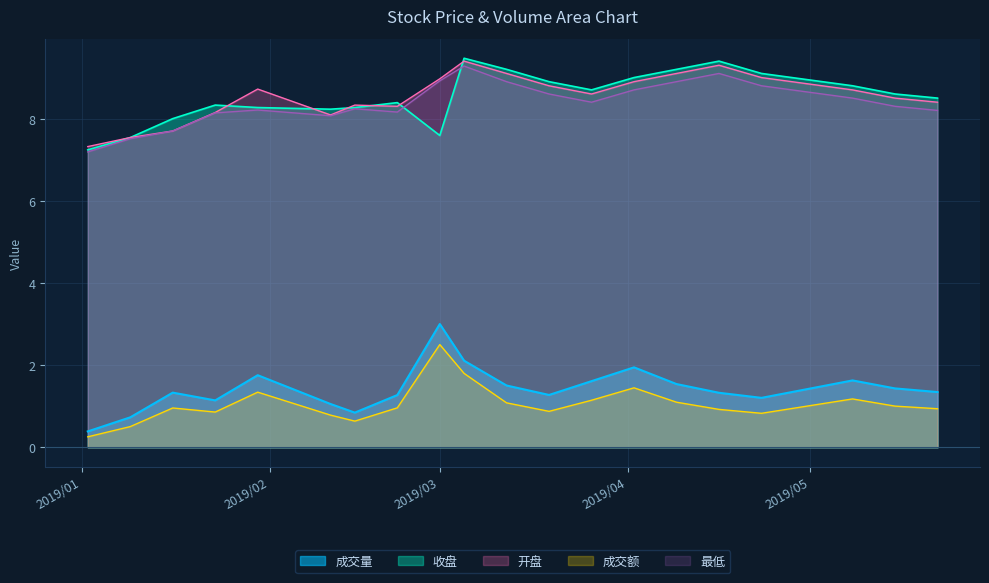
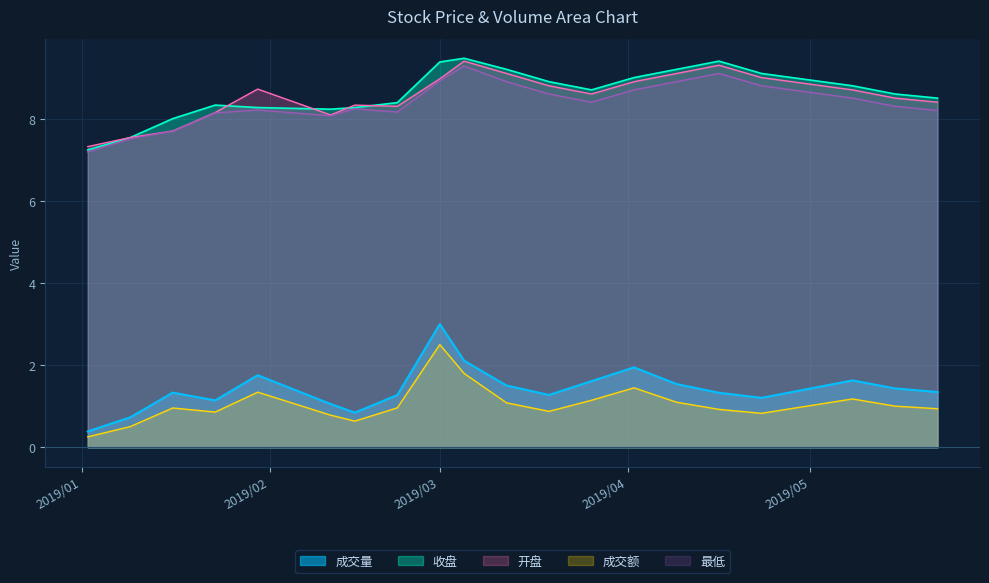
收盘, 2019/03: 7.6 -> 9.4
